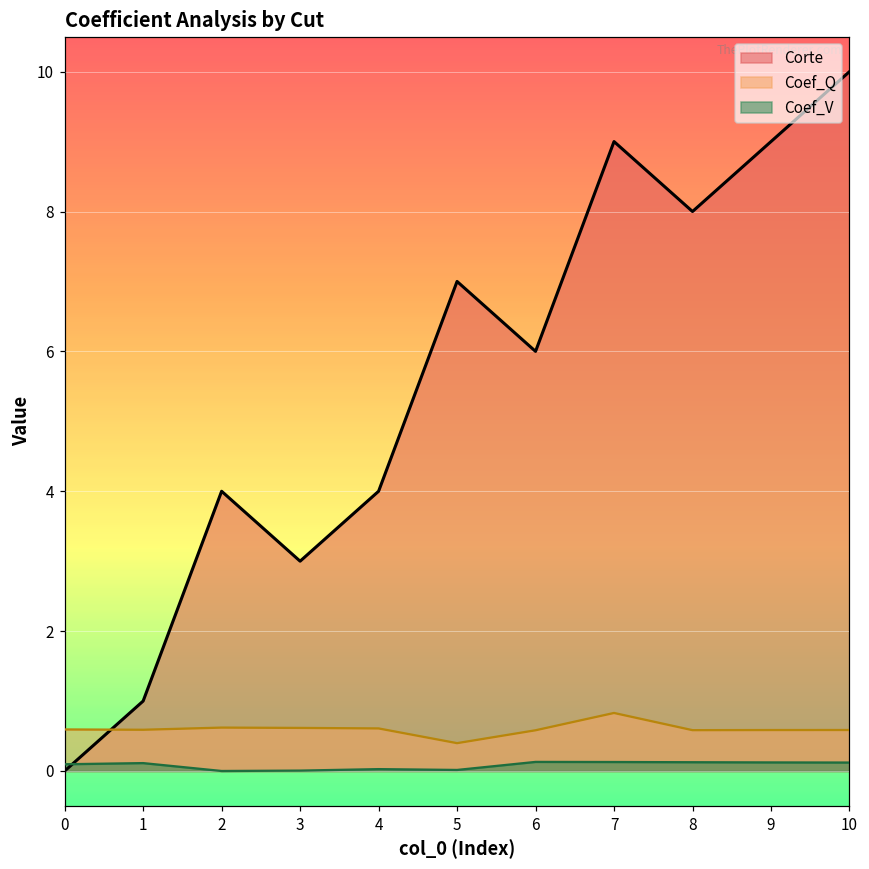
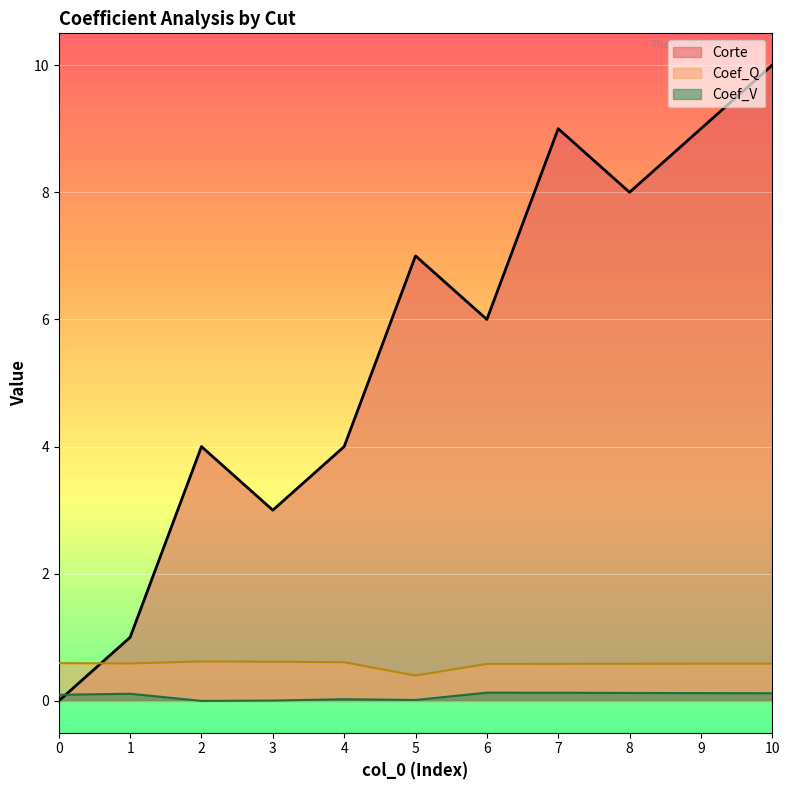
Coef_Q, 7: 0.8 -> 0.6
